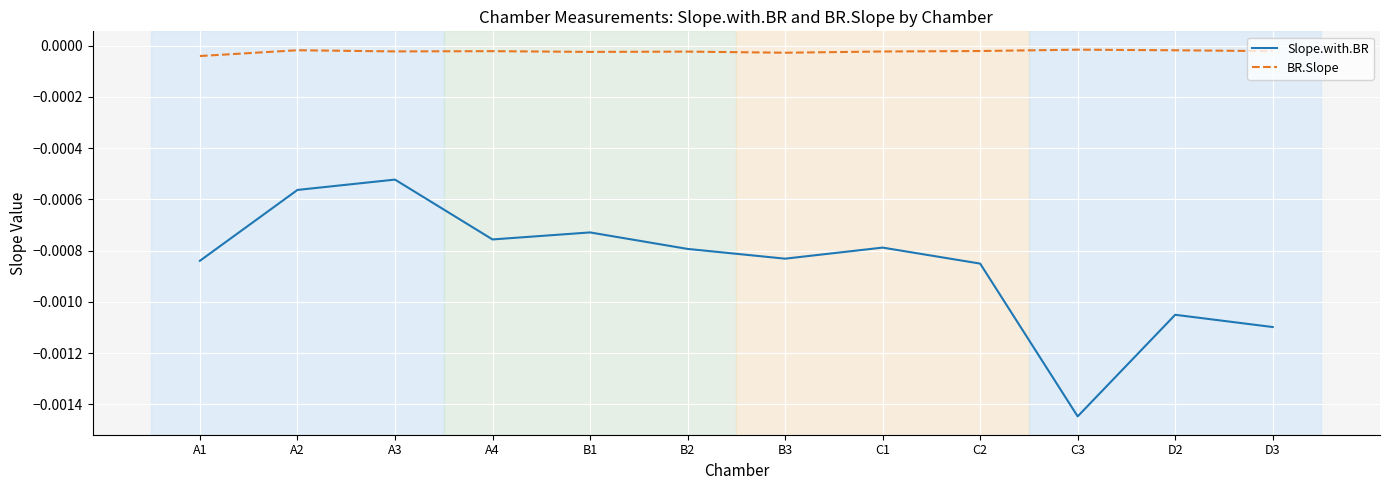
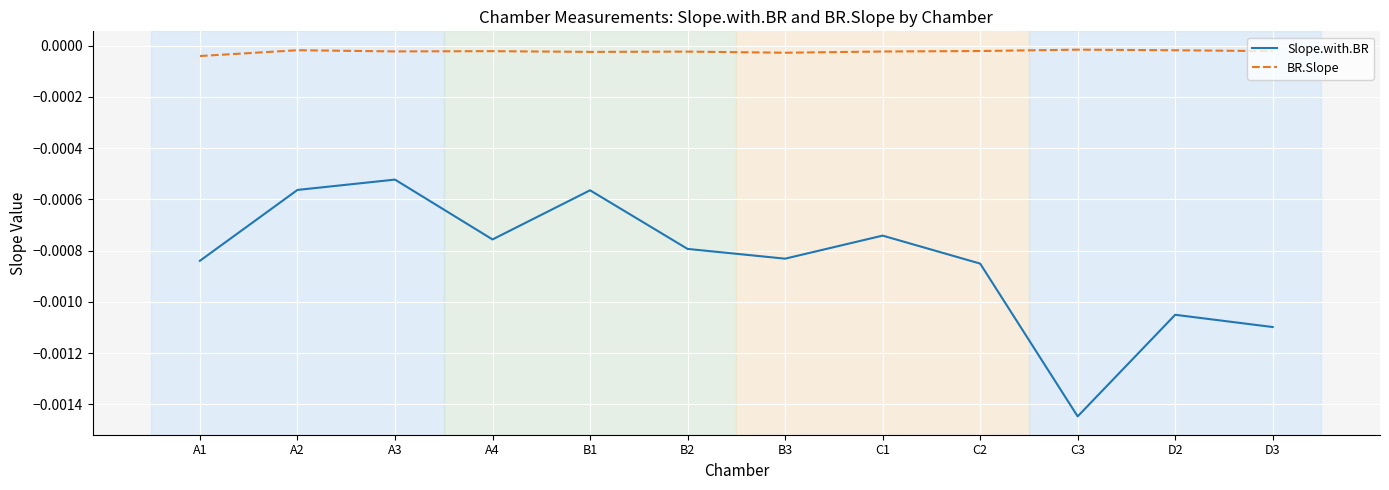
Slope.with.BR, B1: -0.00073 -> -0.00056
Slope.with.BR, C1: -0.00079 -> -0.00074
